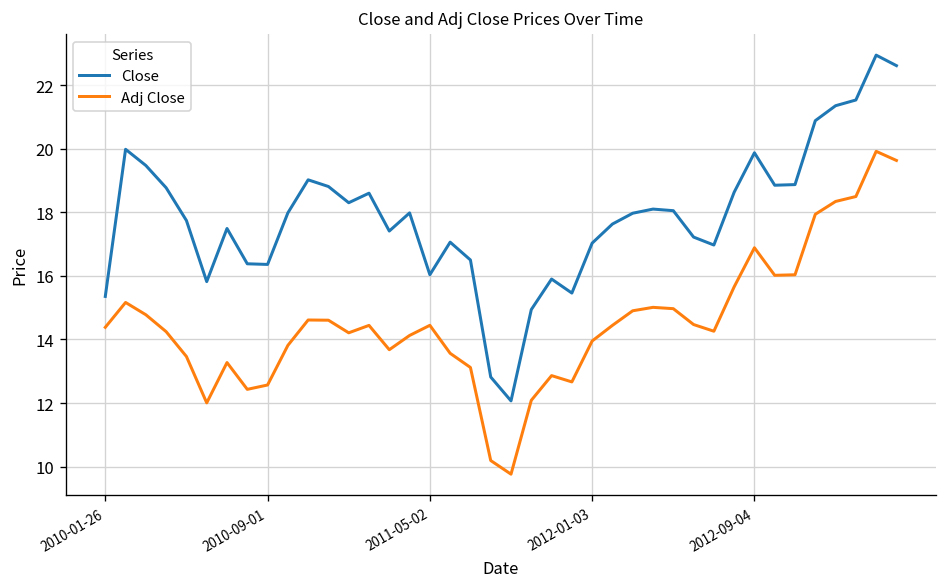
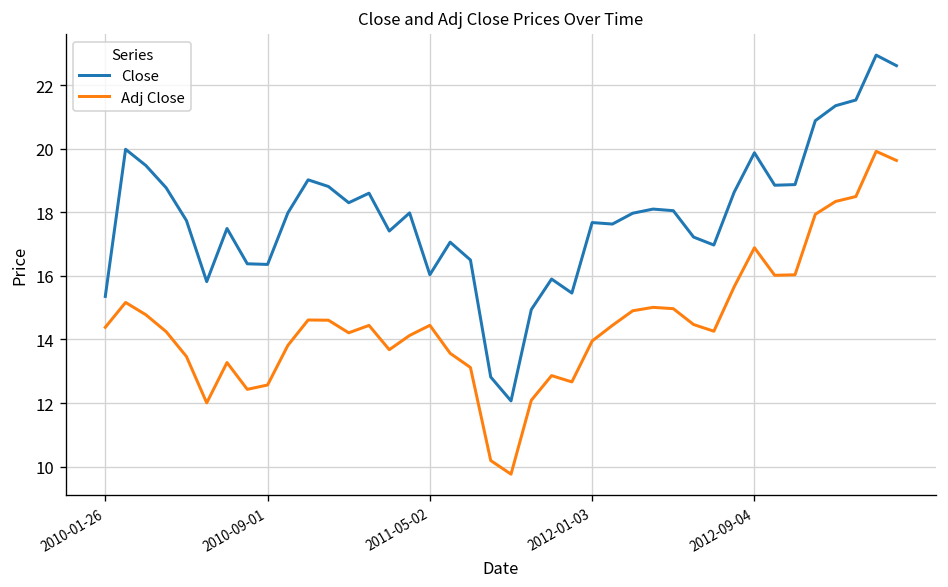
Close, 2012-01-03: 17.0 -> 17.7
